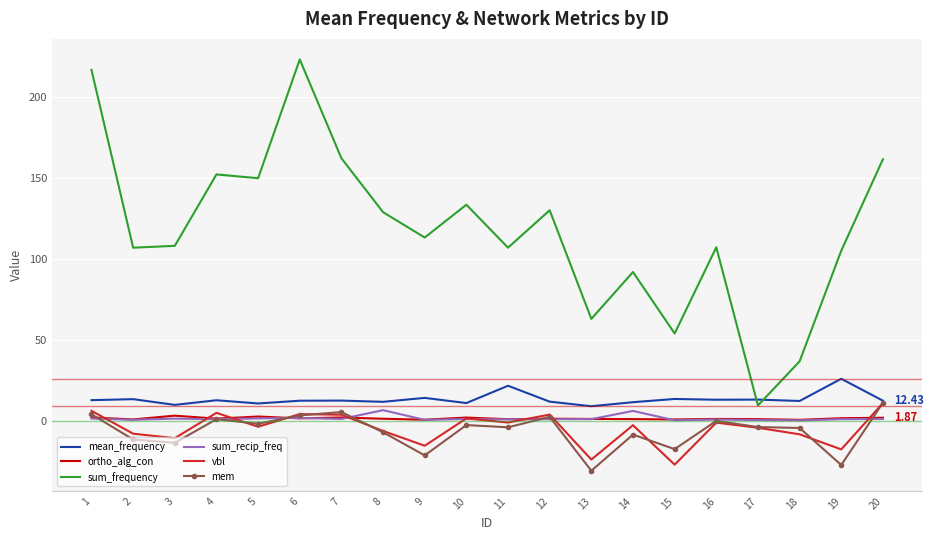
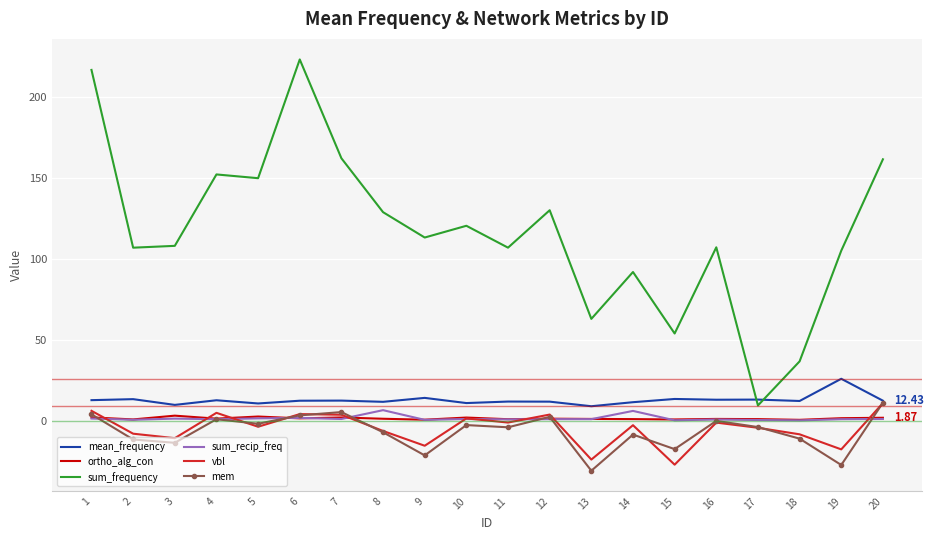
sum_frequency, 10: 134 -> 121
mean_frequency, 11: 22 -> 12
mem, 18: -4 -> -11
